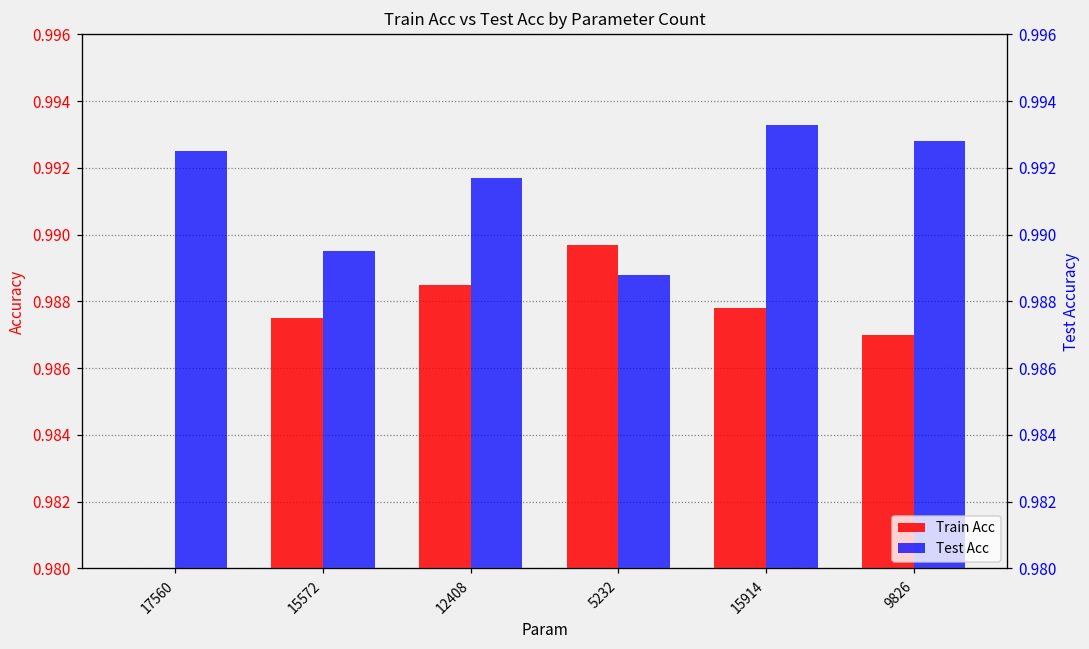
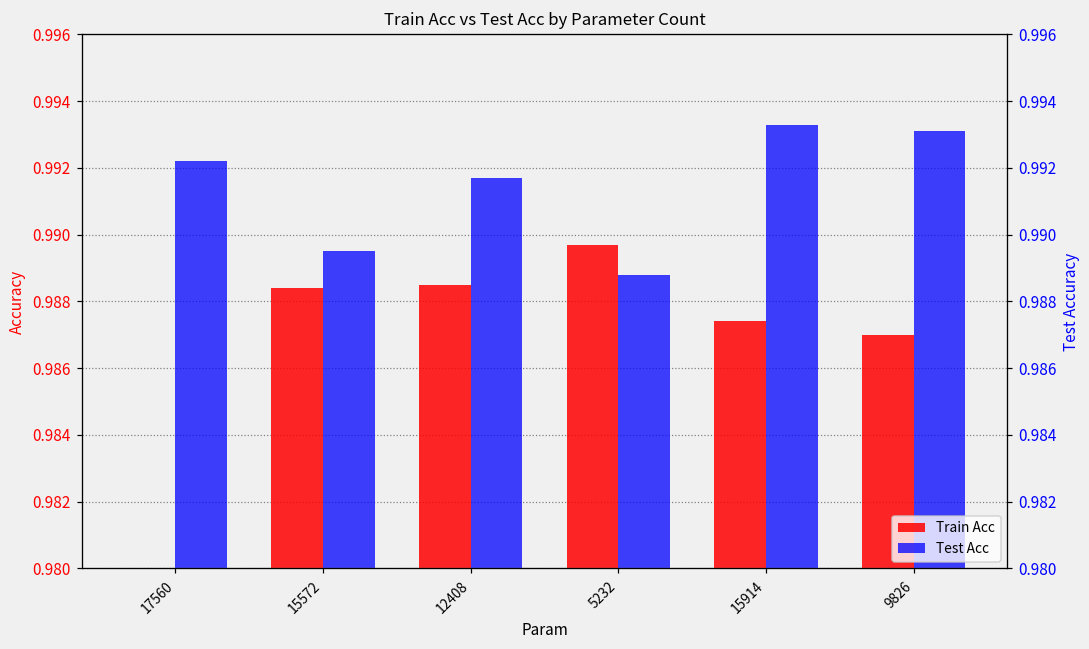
Test Acc, 17560: 0.9925 -> 0.9922
Train Acc, 15572: 0.9875 -> 0.9884
Train Acc, 15914: 0.9878 -> 0.9874
Test Acc, 9826: 0.9928 -> 0.9931
